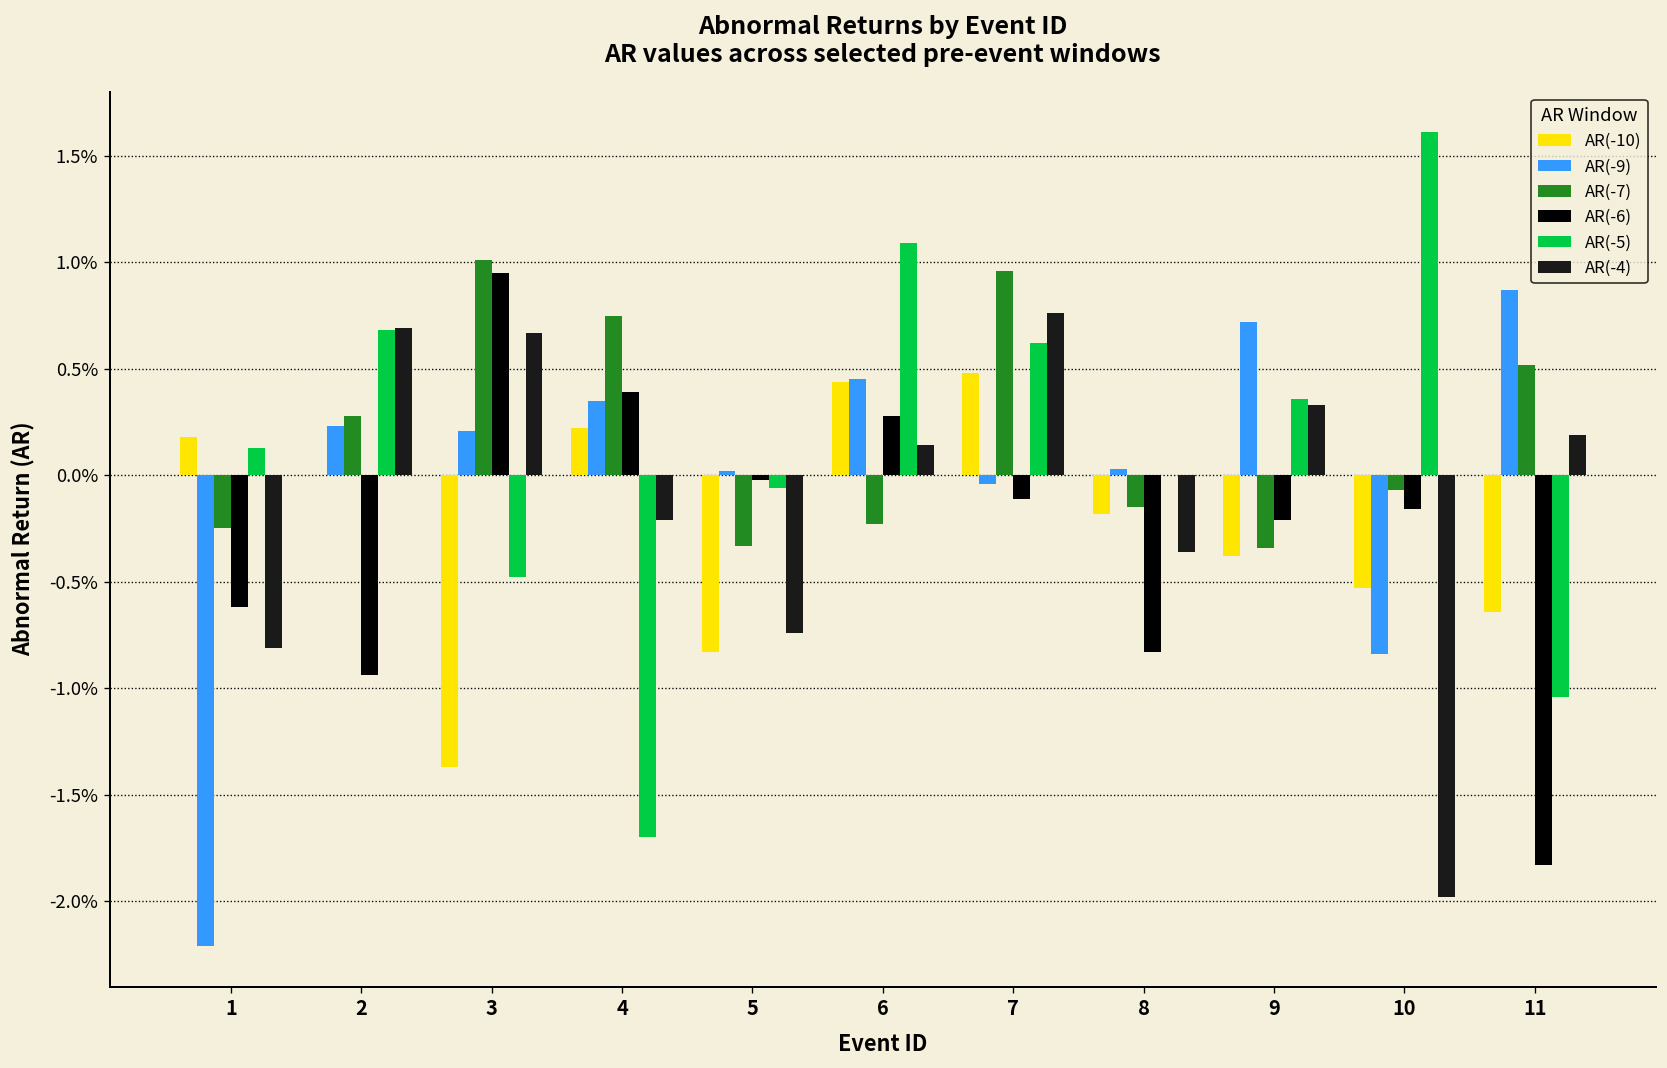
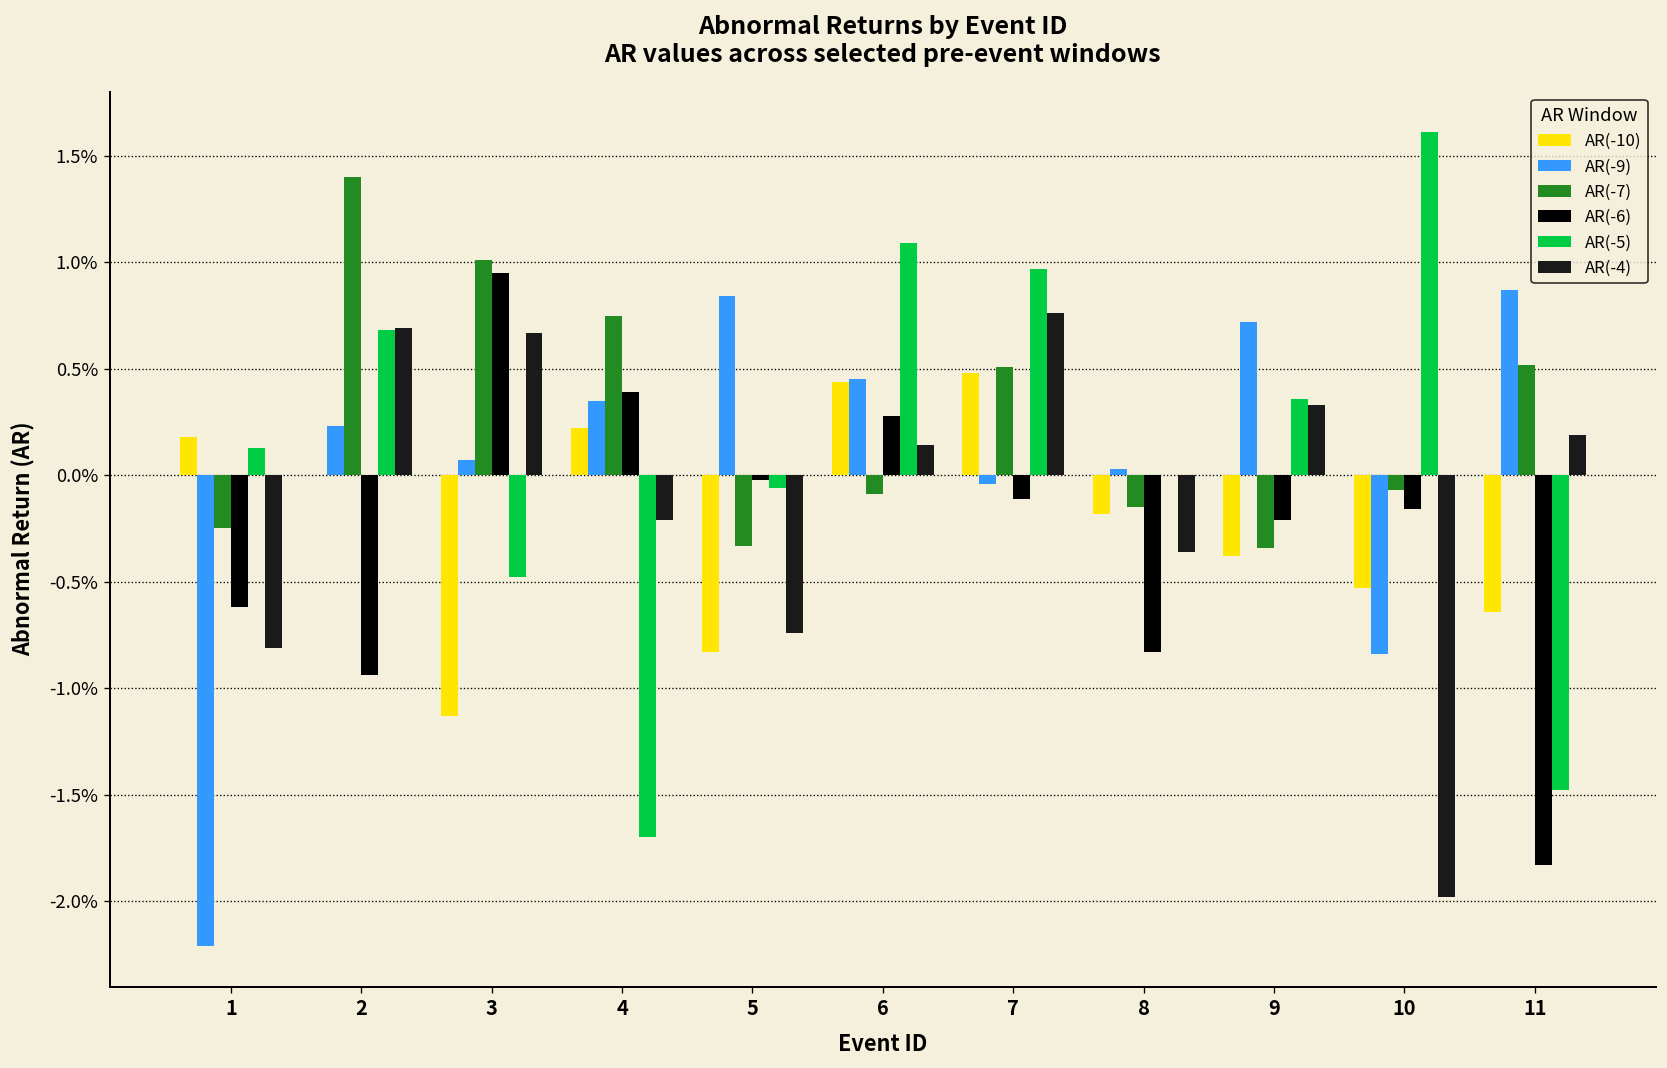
AR(-7), 2: 0.28% -> 1.40%
AR(-10), 3: -1.37% -> -1.13%
AR(-9), 3: 0.21% -> 0.07%
AR(-9), 5: 0.02% -> 0.84%
AR(-7), 6: -0.23% -> -0.09%
AR(-7), 7: 0.96% -> 0.51%
AR(-5), 7: 0.62% -> 0.97%
AR(-5), 11: -1.04% -> -1.48%
